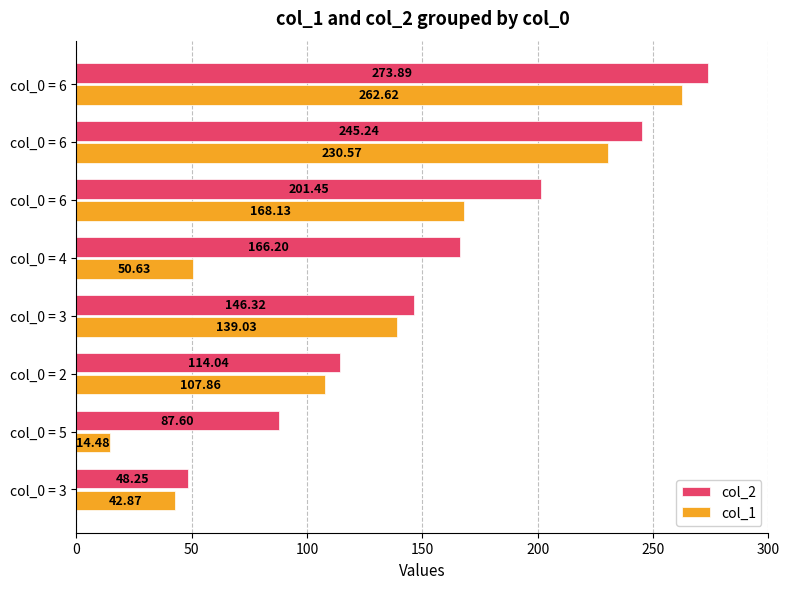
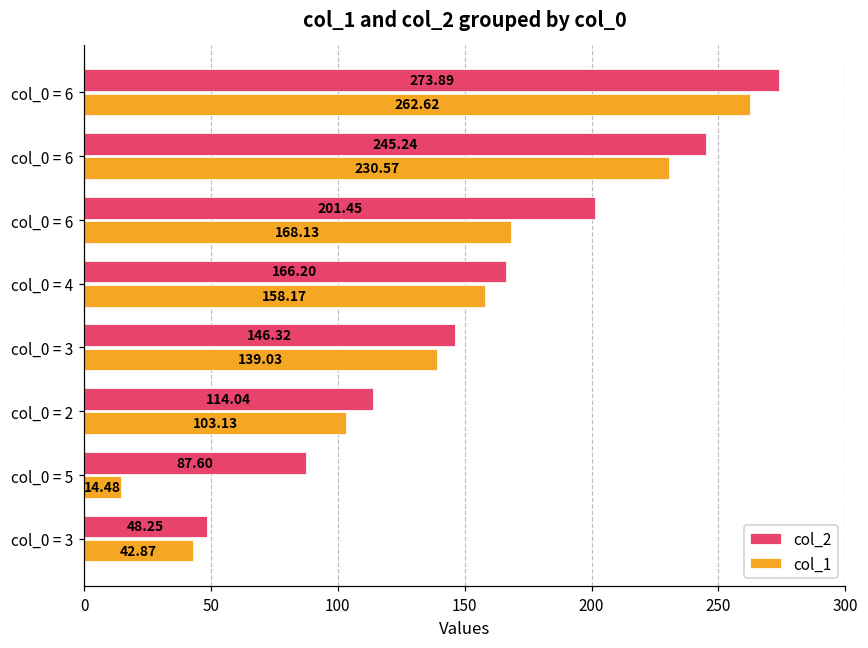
col_1, col_0 = 4: 50.63 -> 158.17
col_1, col_0 = 2: 107.86 -> 103.13
